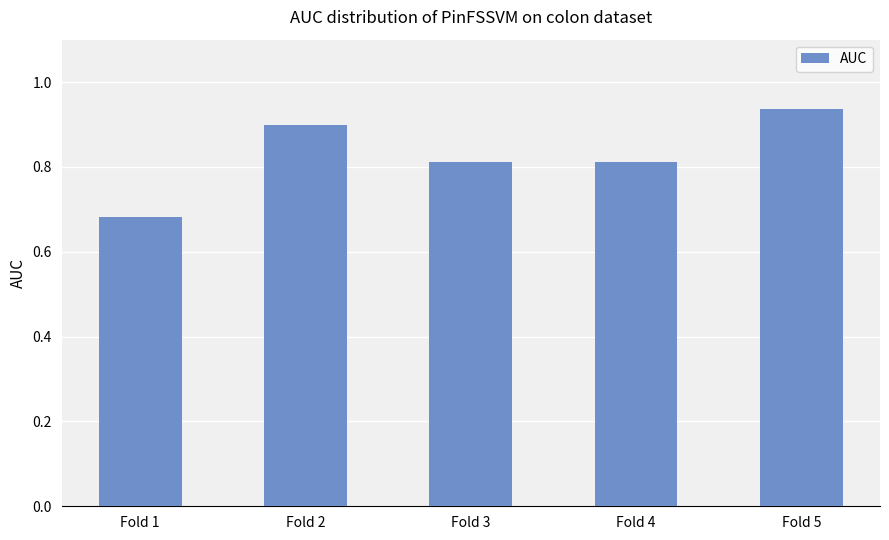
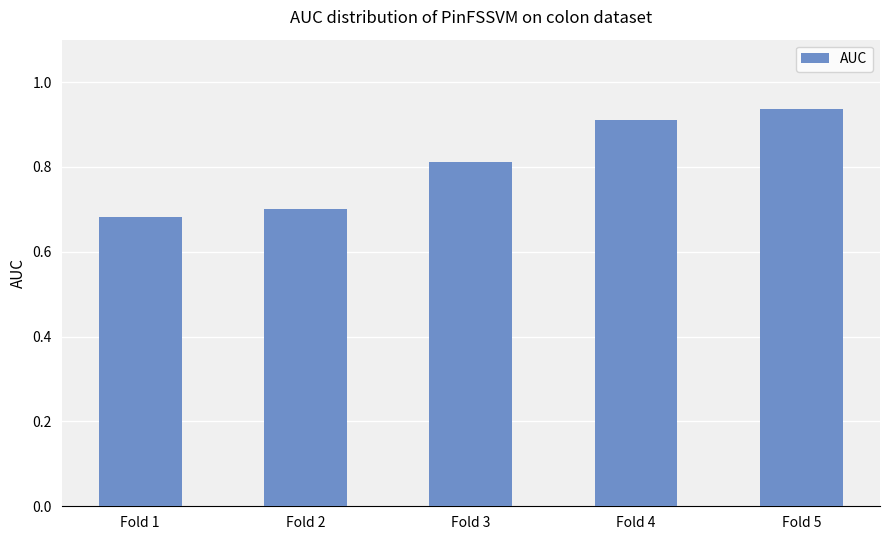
Fold 2: 0.9 -> 0.7
Fold 4: 0.81 -> 0.91
